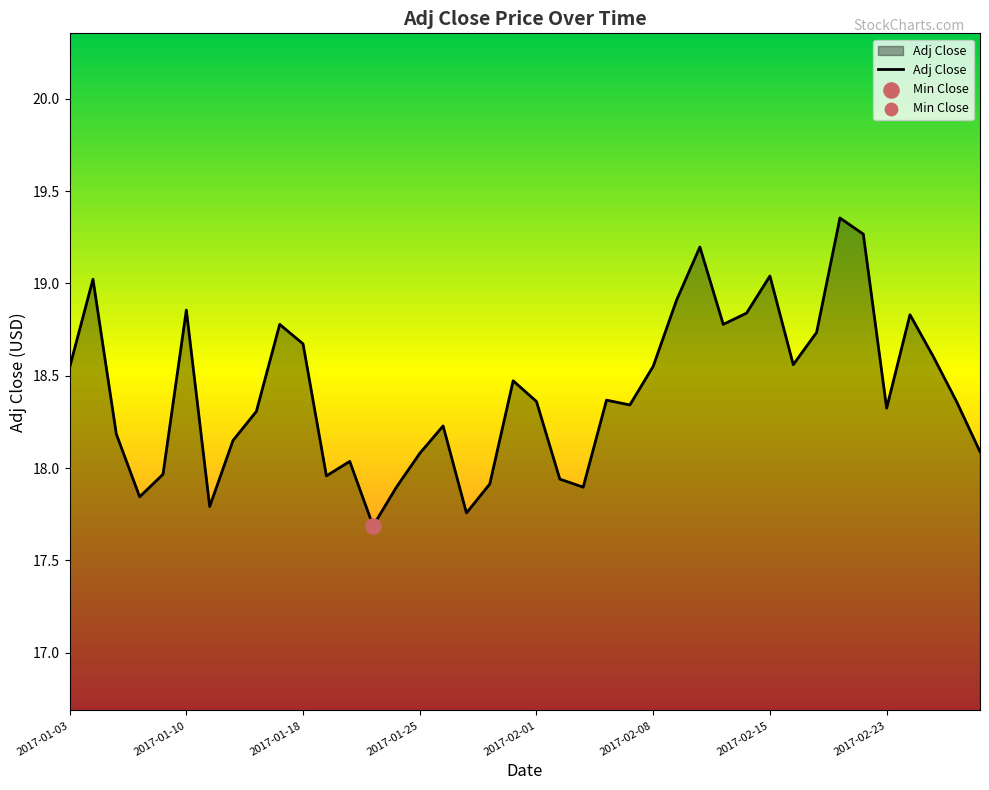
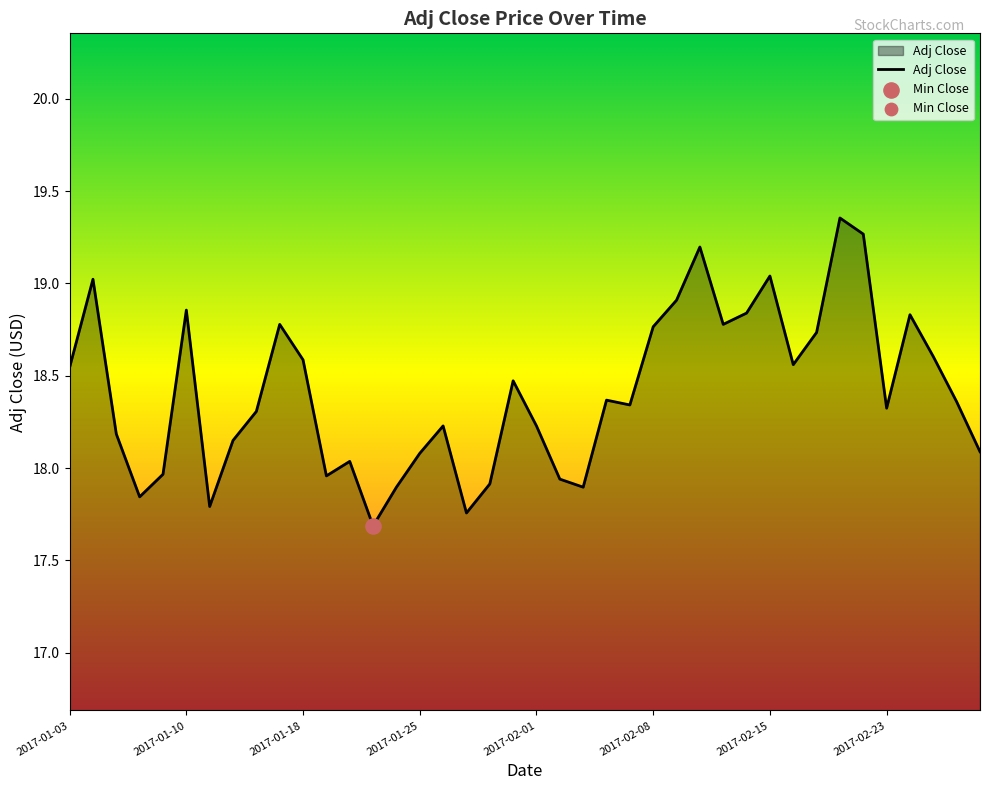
Adj Close, 2017-01-18: 18.67 -> 18.59
Adj Close, 2017-02-01: 18.36 -> 18.23
Adj Close, 2017-02-08: 18.55 -> 18.77
